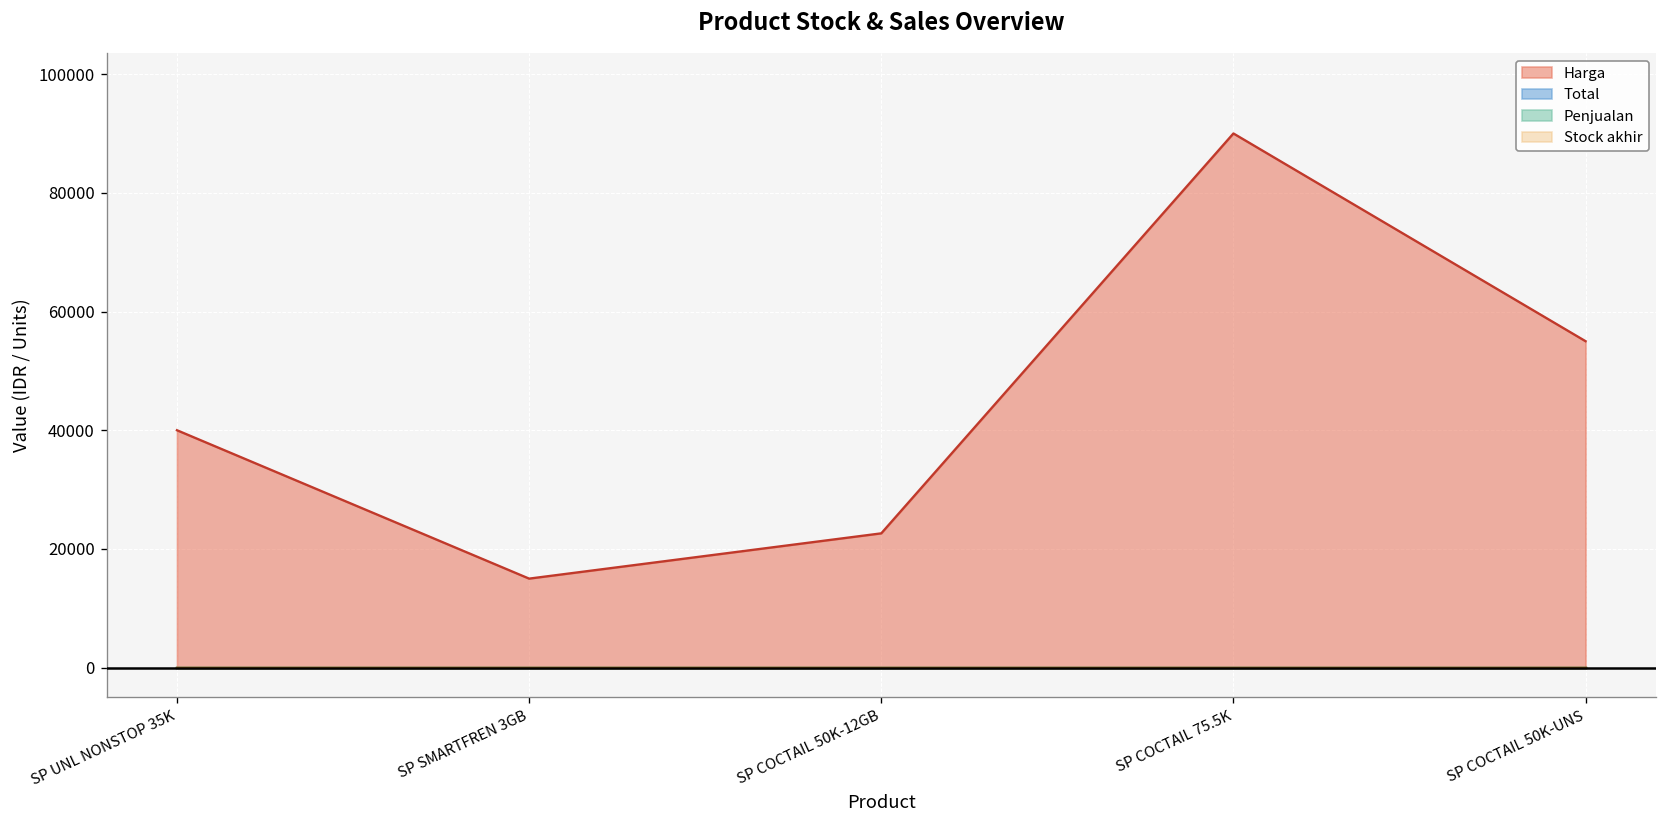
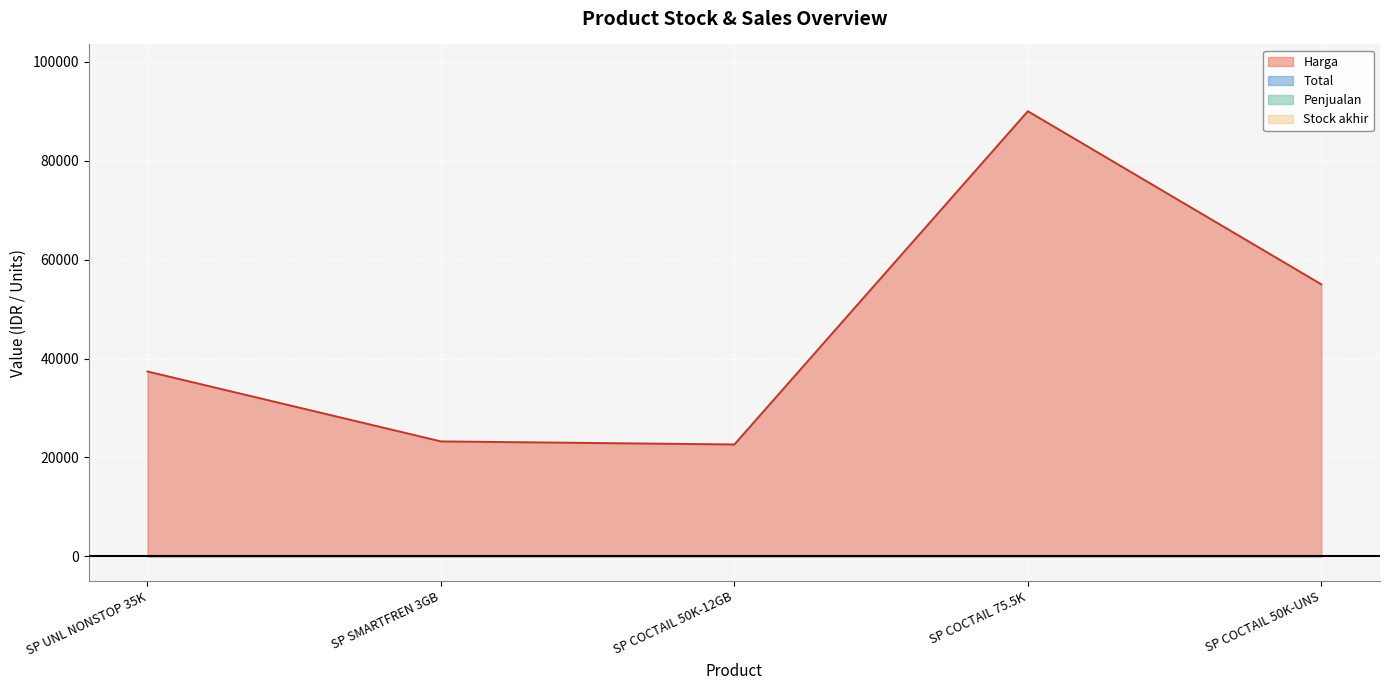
Harga, SP UNL NONSTOP 35K: 40000 -> 37000
Harga, SP SMARTFREN 3GB: 15000 -> 23000
